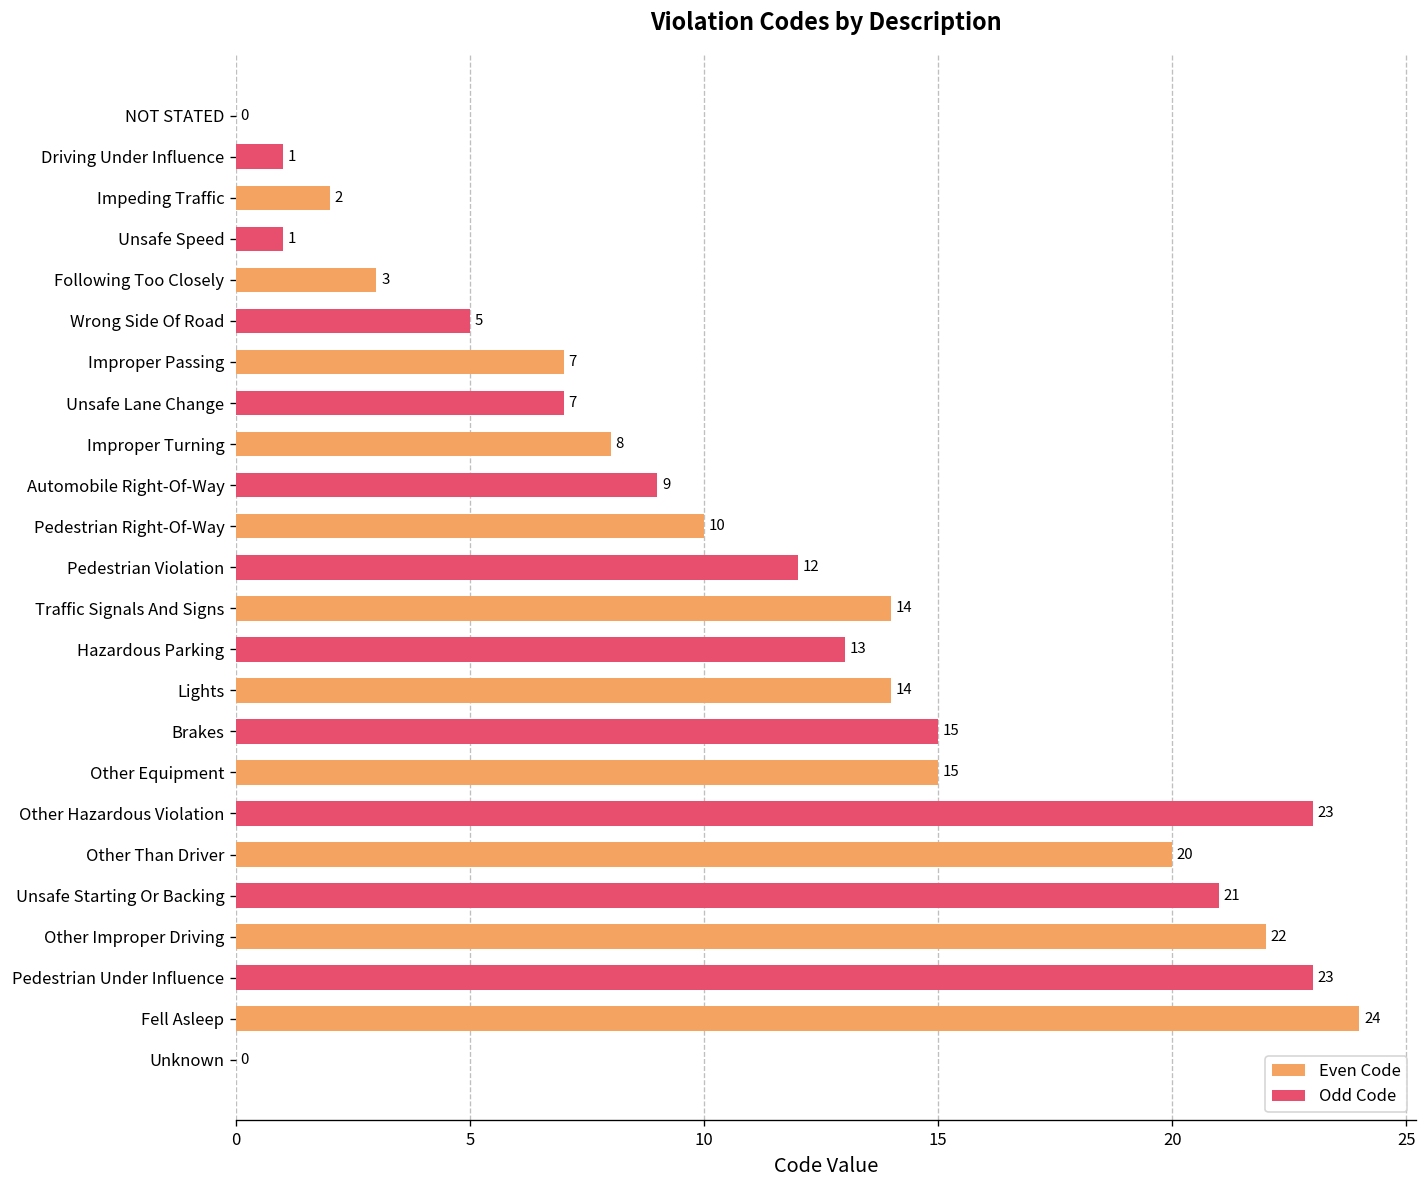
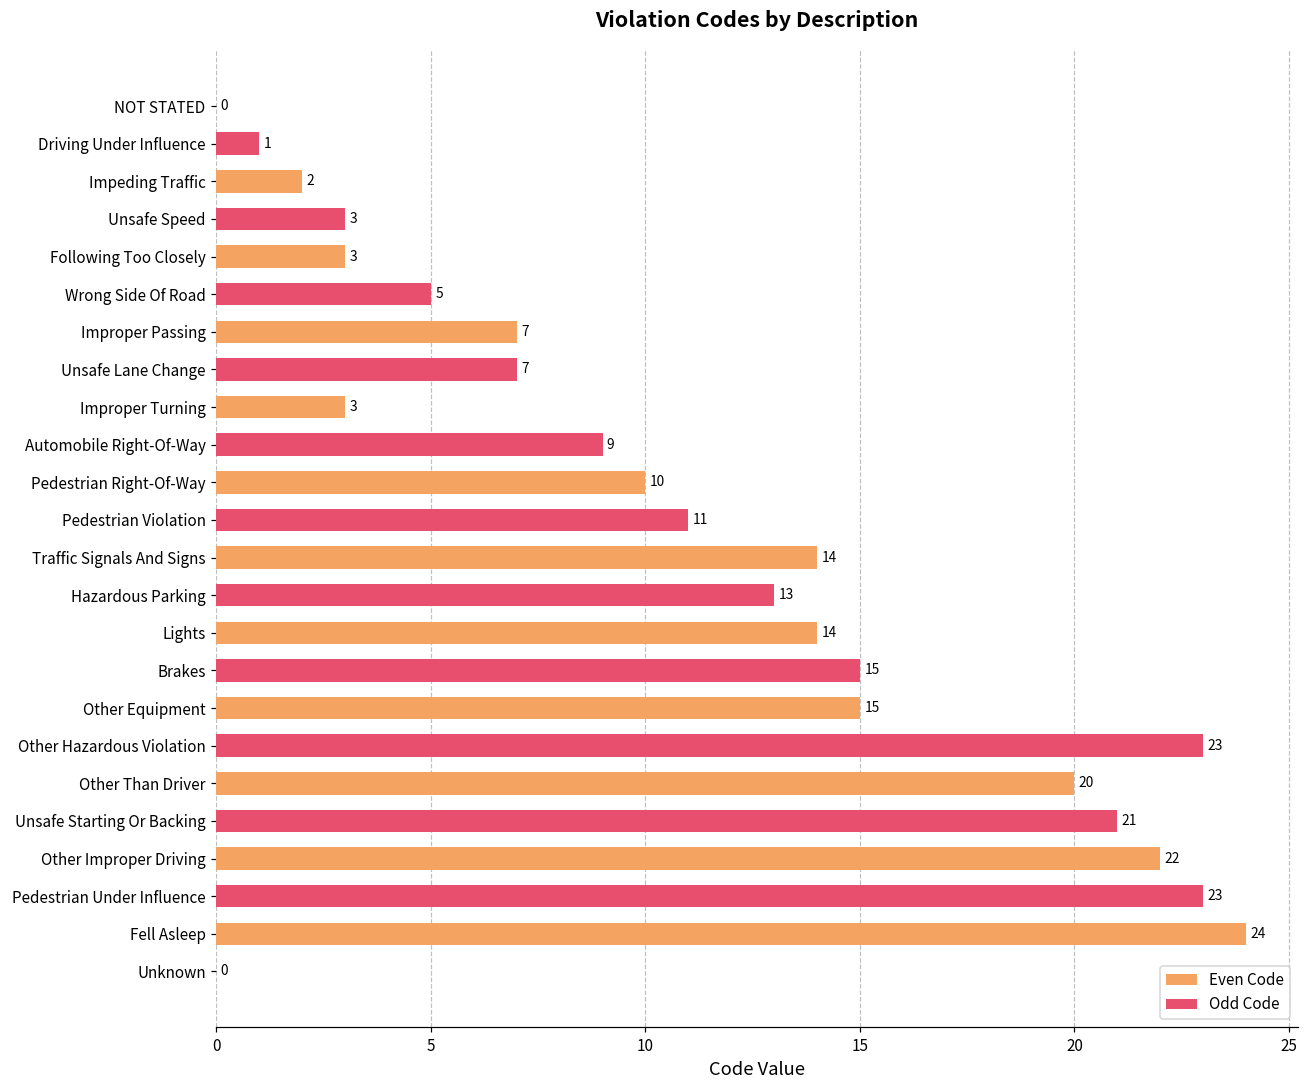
Odd Code, Unsafe Speed: 1 -> 3
Even Code, Improper Turning: 8 -> 3
Odd Code, Pedestrian Violation: 12 -> 11
